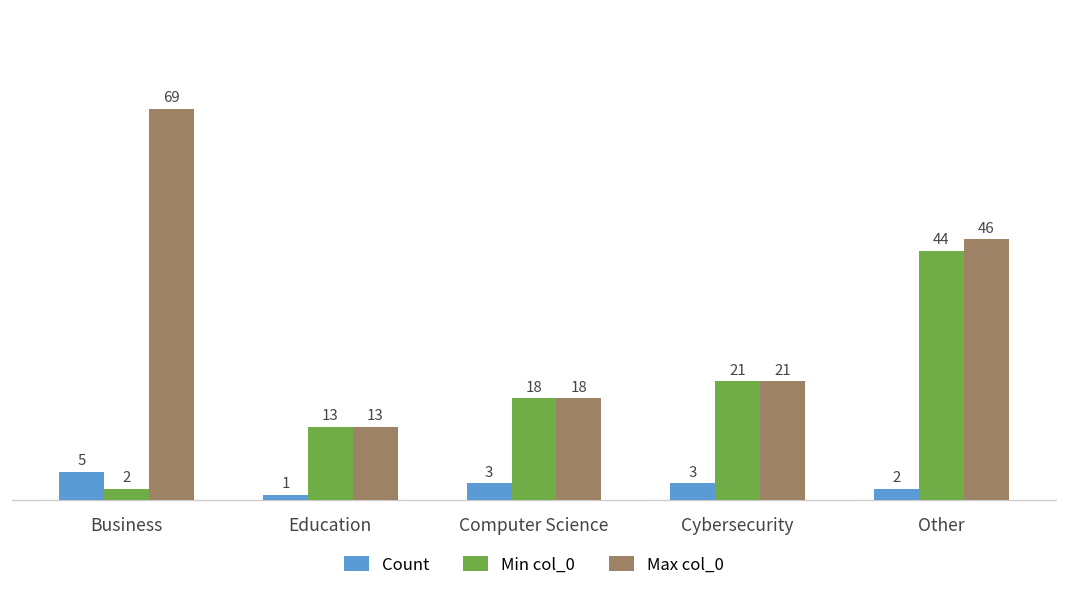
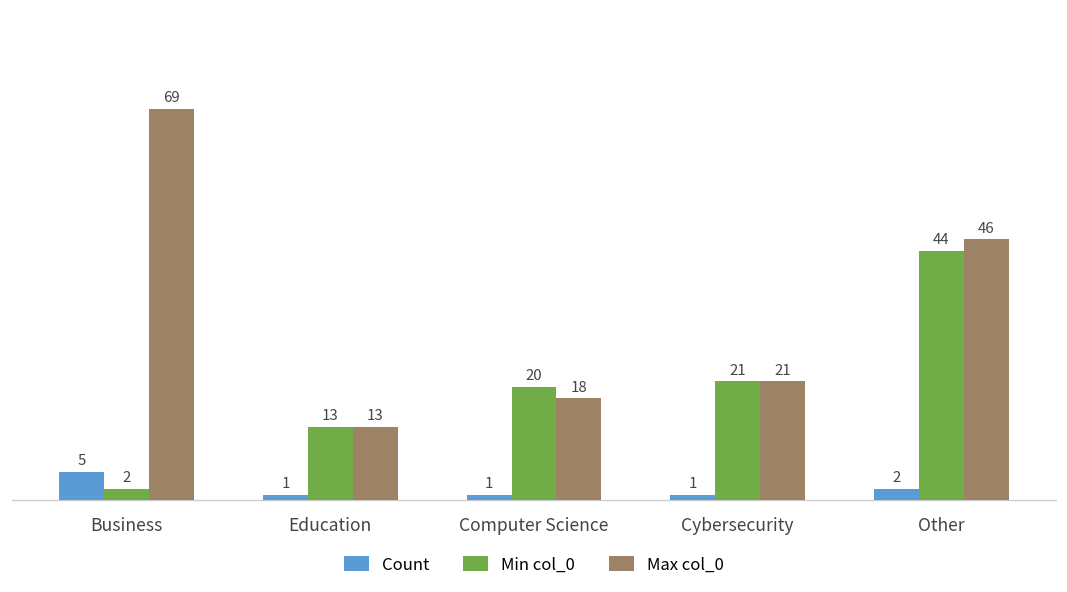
Count, Computer Science: 3 -> 1
Min col_0, Computer Science: 18 -> 20
Count, Cybersecurity: 3 -> 1
